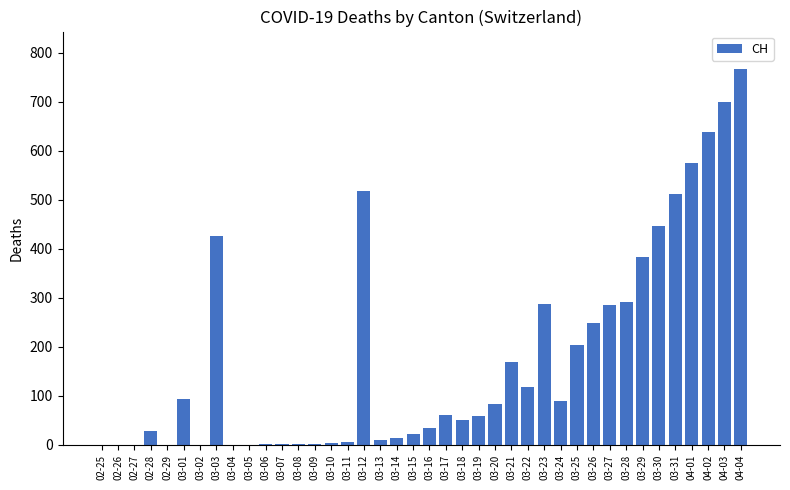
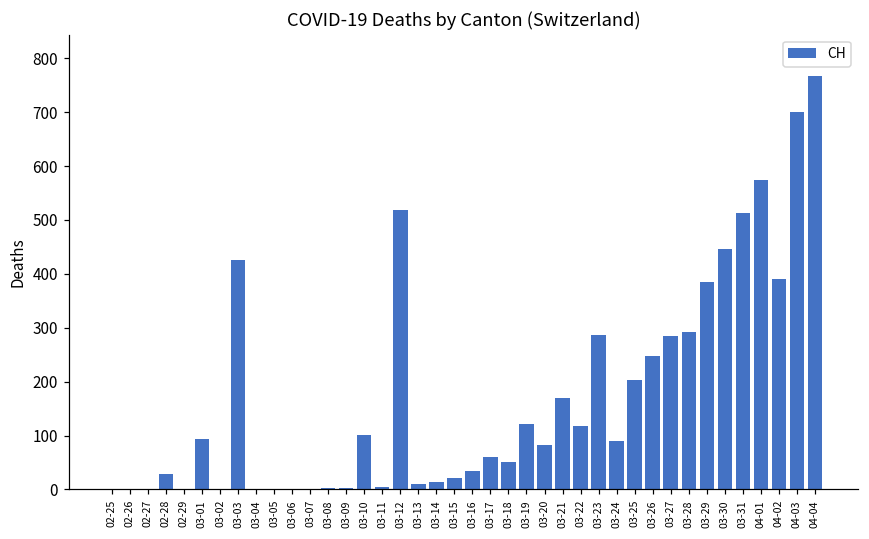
03-10: 0 -> 100
03-19: 60 -> 120
04-02: 640 -> 390
